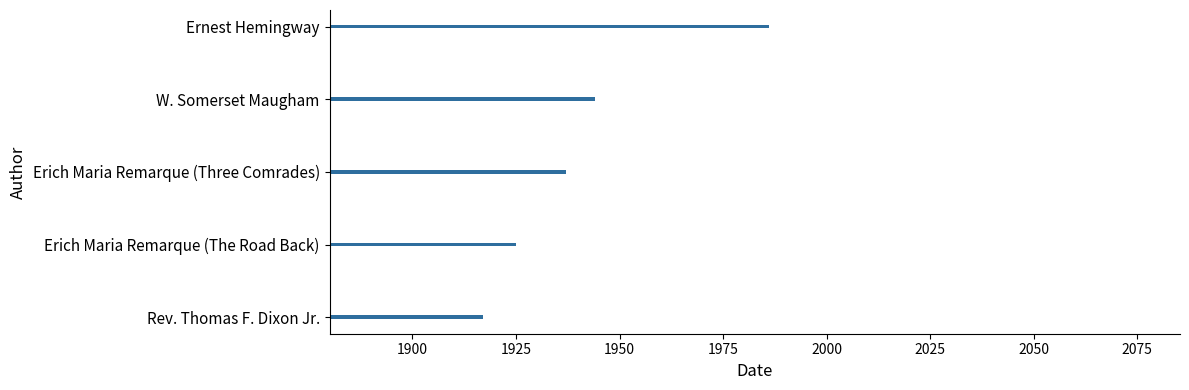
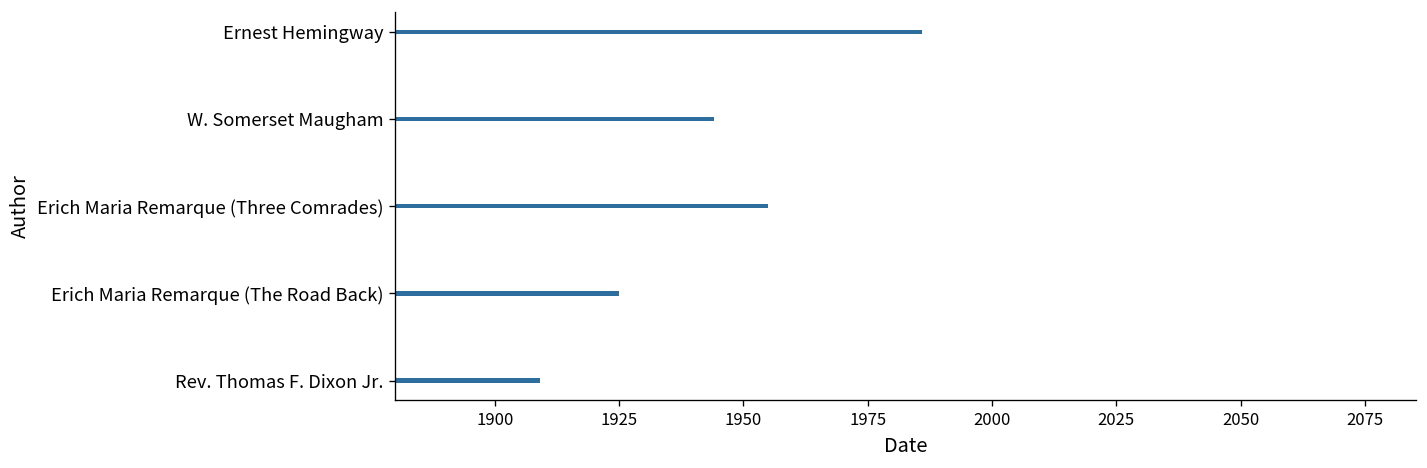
Erich Maria Remarque (Three Comrades): 1937 -> 1955
Rev. Thomas F. Dixon Jr.: 1917 -> 1909
